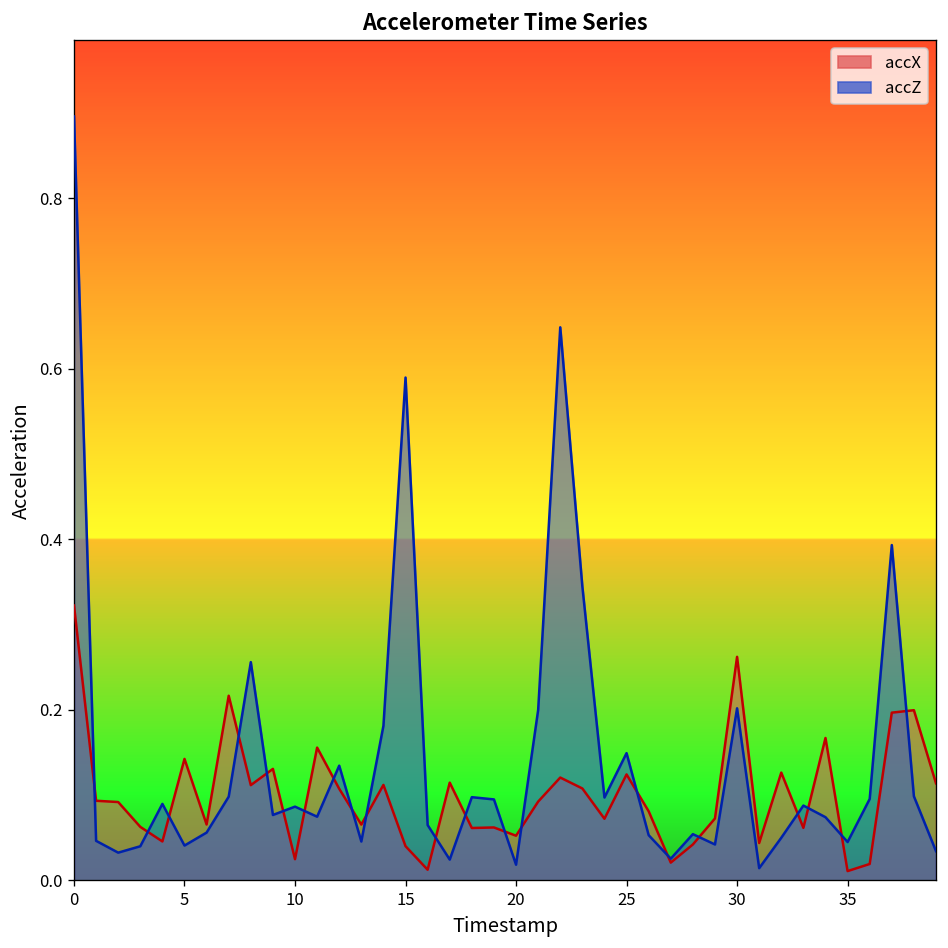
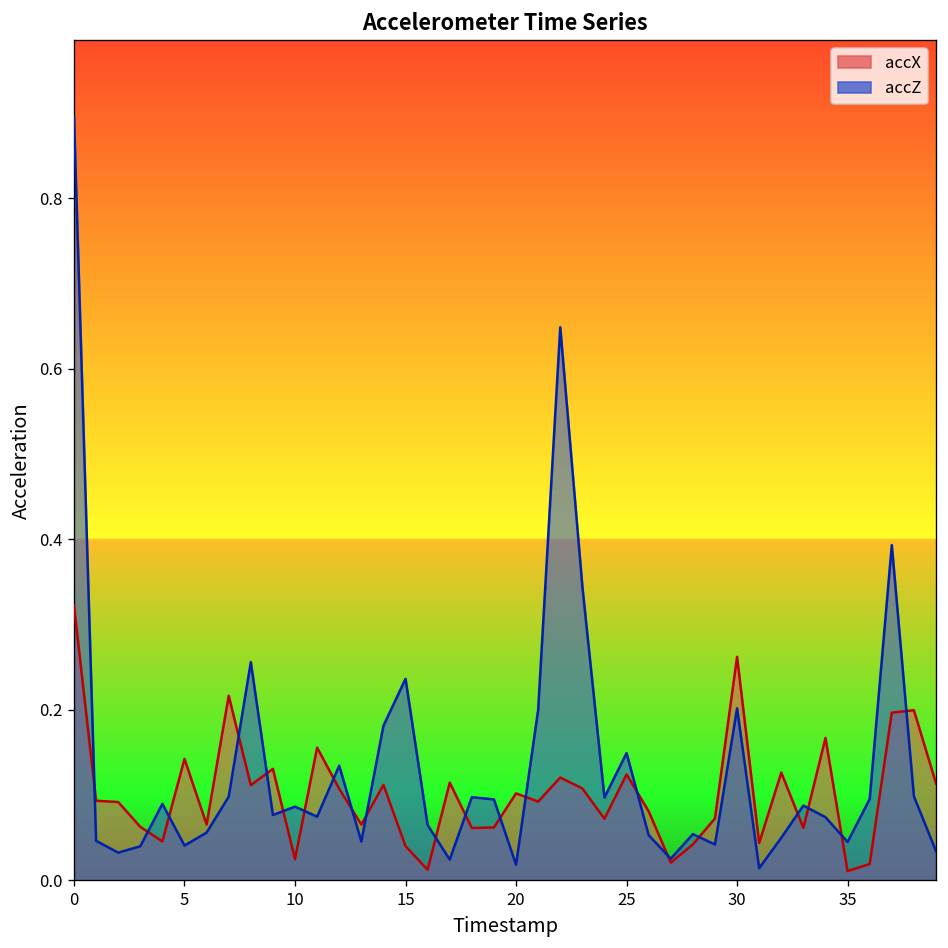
accZ, 15: 0.59 -> 0.24
accX, 20: 0.05 -> 0.10
